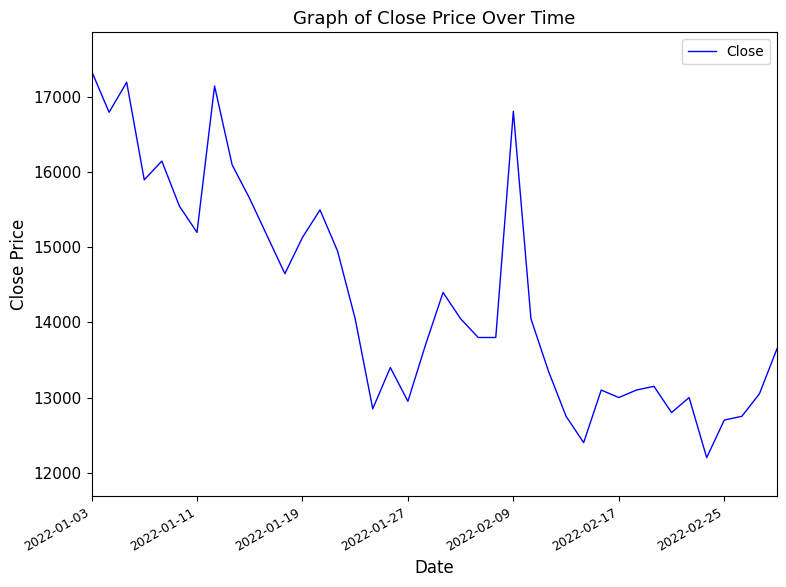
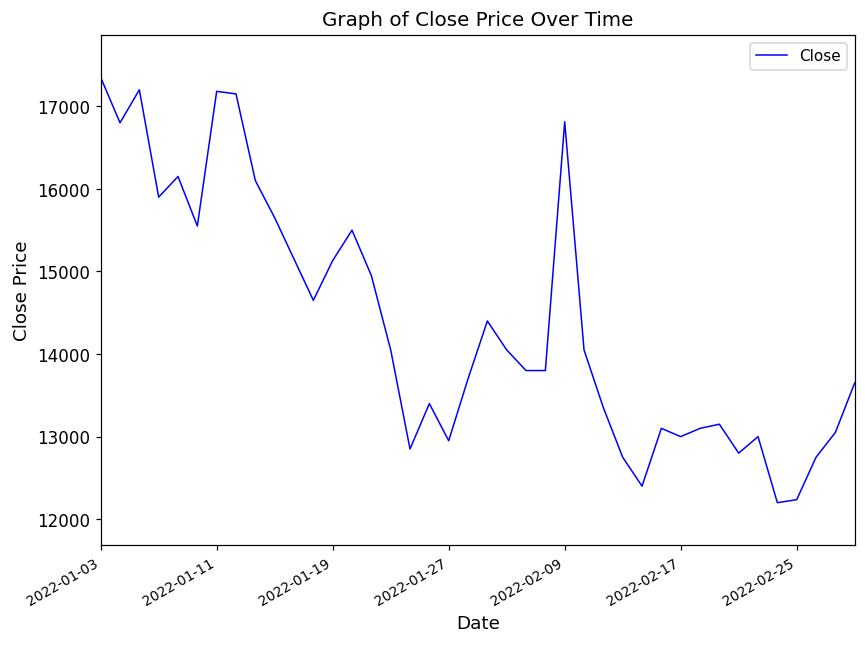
2022-01-11: 15200 -> 17200
2022-02-25: 12700 -> 12200
